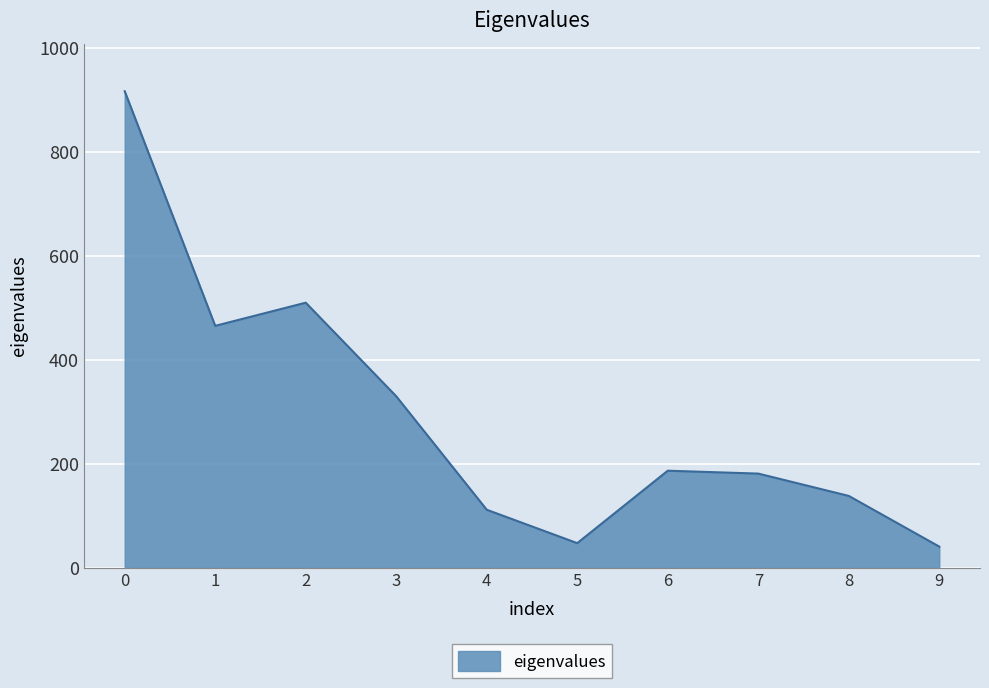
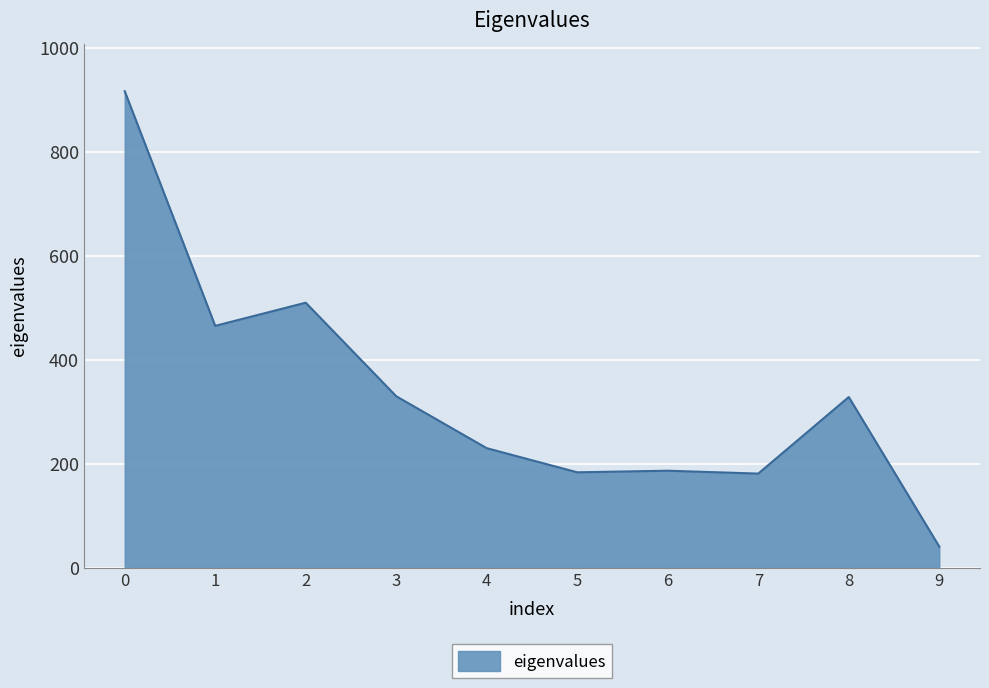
4: 110 -> 230
5: 50 -> 180
8: 140 -> 330
